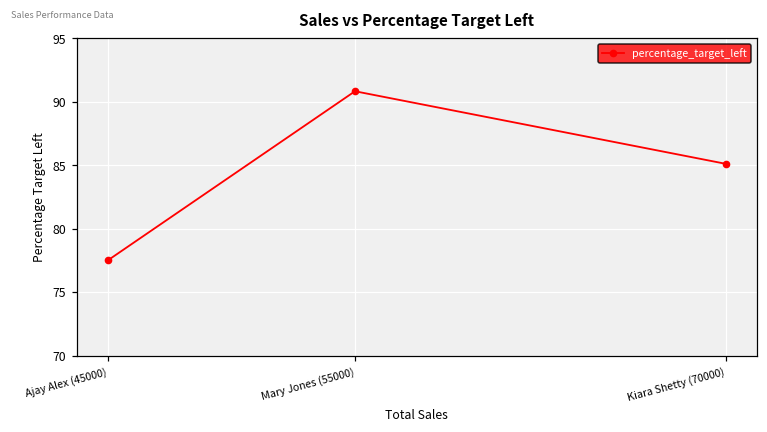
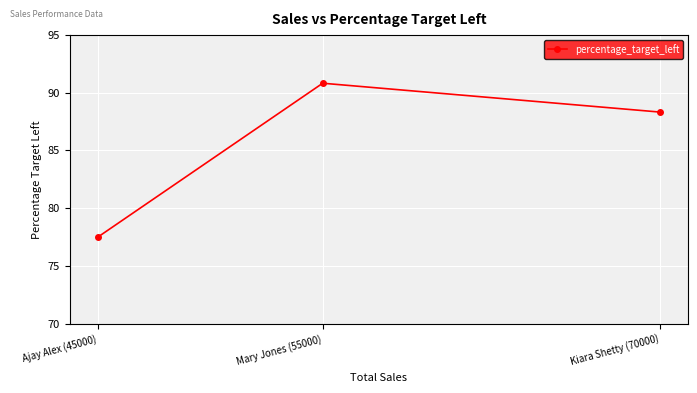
Kiara Shetty (70000): 85.1 -> 88.3
